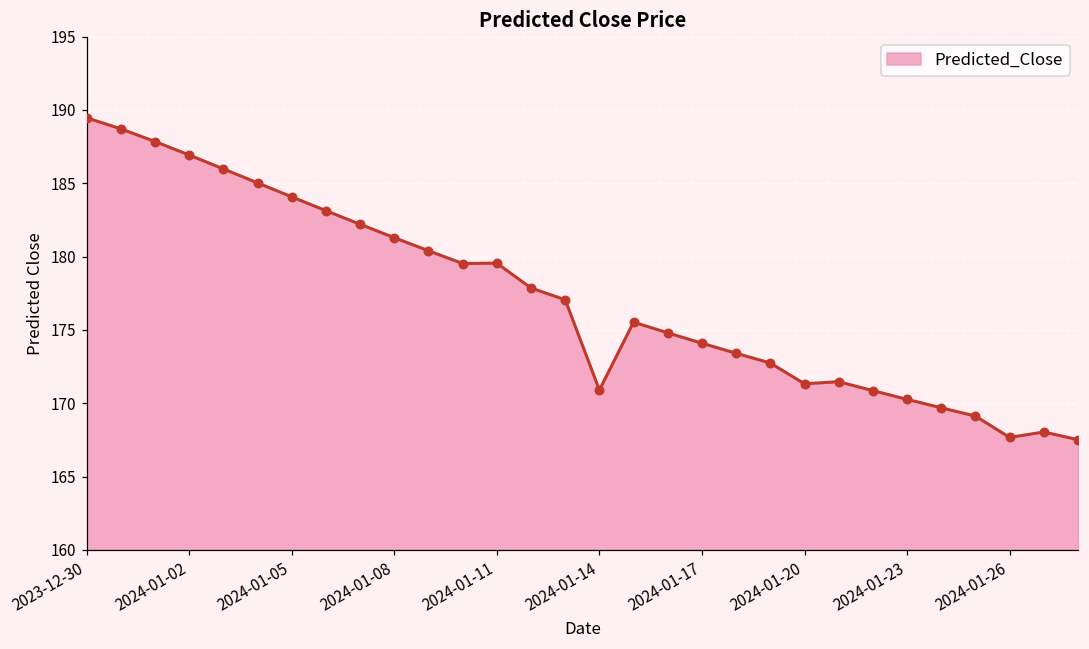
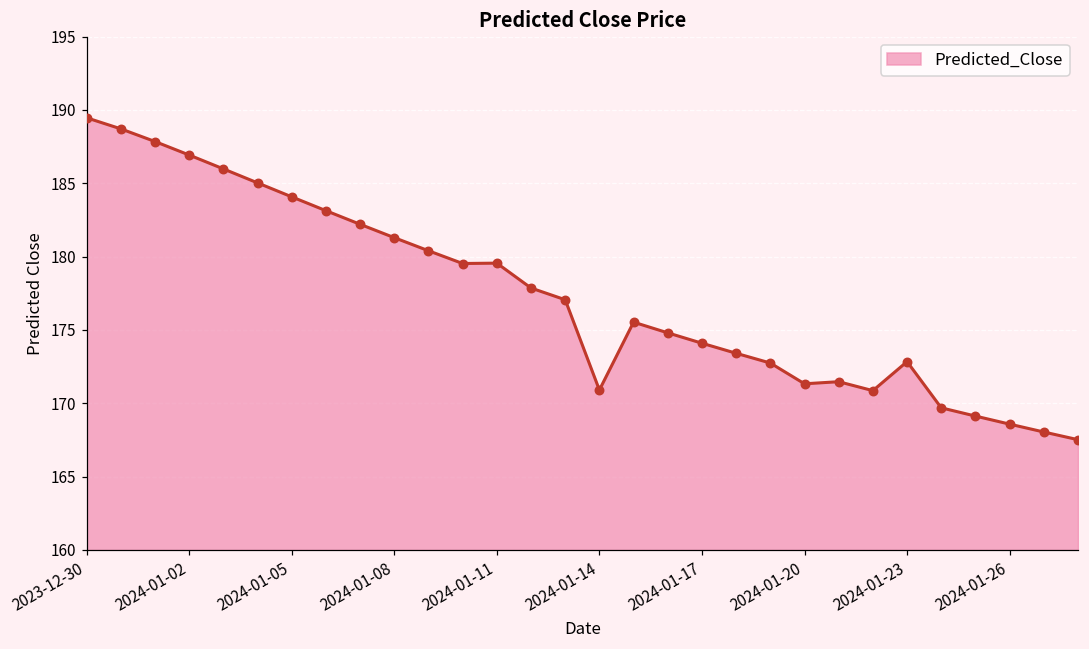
2024-01-23: 170.3 -> 172.8
2024-01-26: 167.7 -> 168.6
